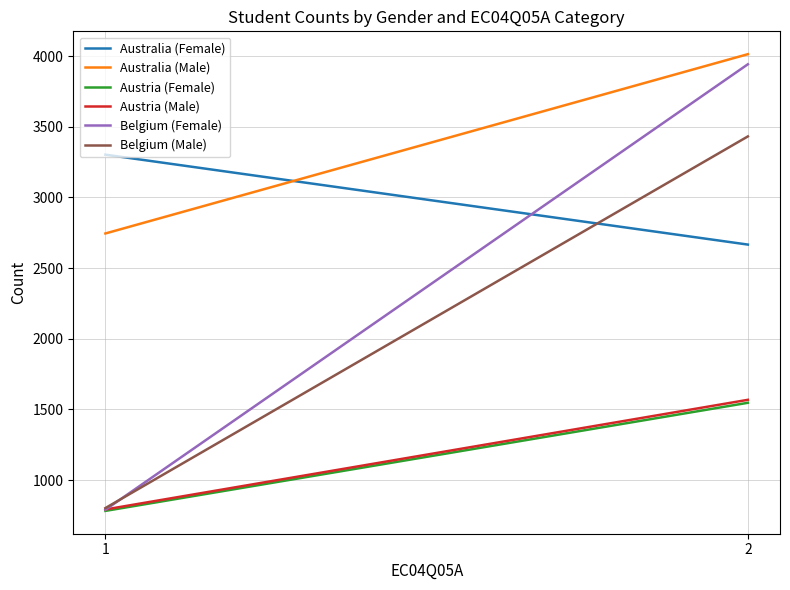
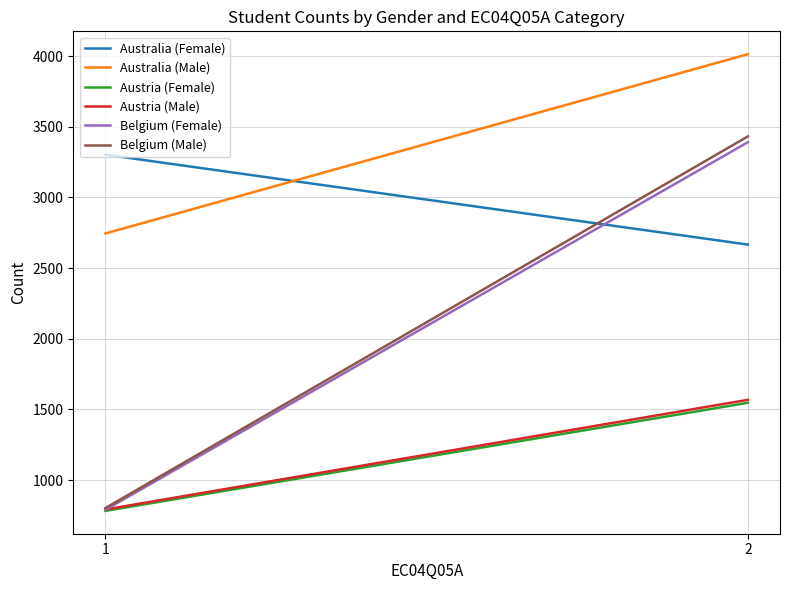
Belgium (Female), 2: 3940 -> 3390
